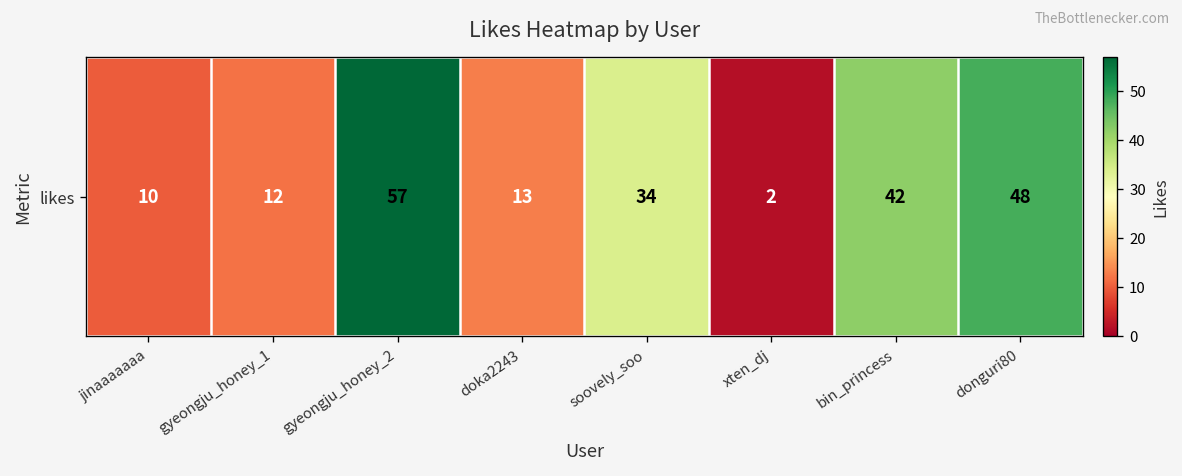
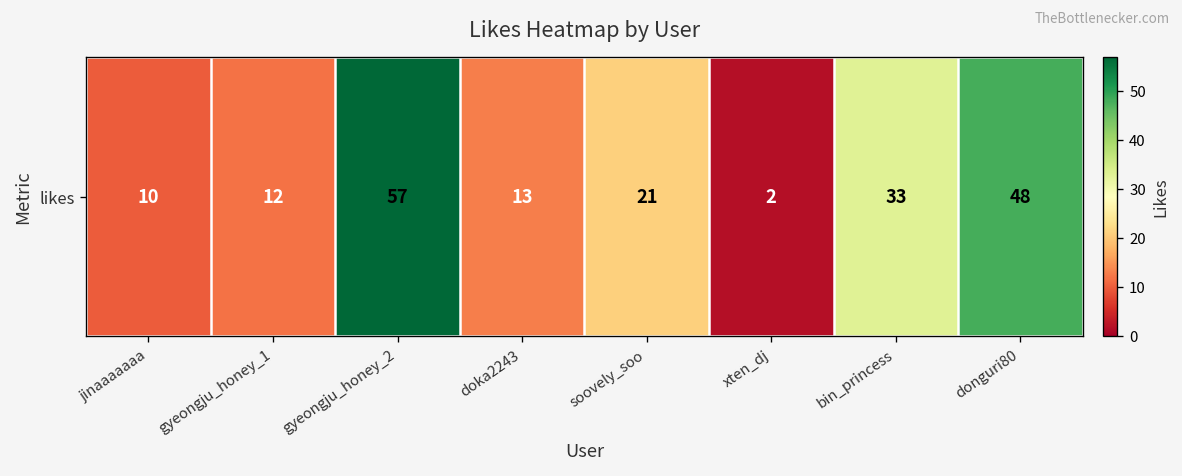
likes, soovely_soo: 34 -> 21
likes, bin_princess: 42 -> 33
